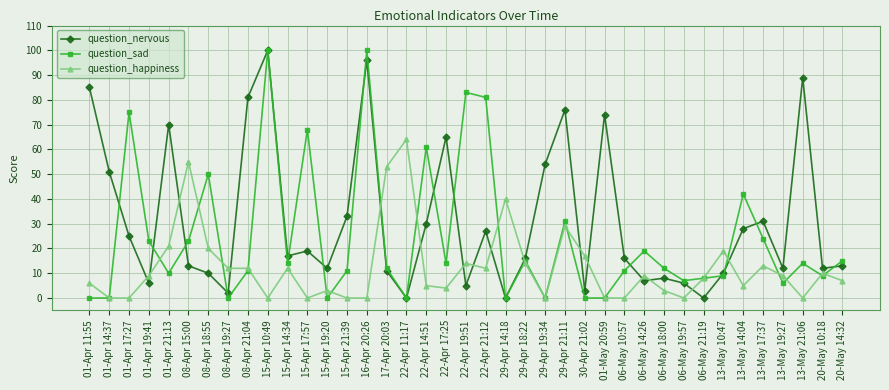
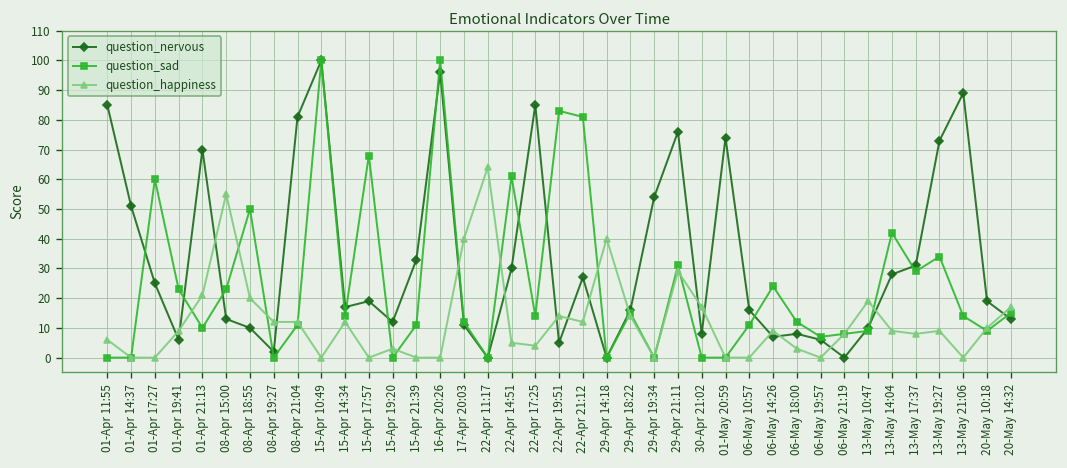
question_sad, 01-Apr 17:27: 75 -> 60
question_happiness, 17-Apr 20:03: 53 -> 40
question_nervous, 22-Apr 17:25: 65 -> 85
question_nervous, 30-Apr 21:02: 3 -> 8
question_sad, 06-May 14:26: 19 -> 24
question_happiness, 13-May 14:04: 5 -> 9
question_sad, 13-May 17:37: 24 -> 29
question_happiness, 13-May 17:37: 13 -> 8
question_nervous, 13-May 19:27: 12 -> 73
question_sad, 13-May 19:27: 6 -> 34
question_nervous, 20-May 10:18: 12 -> 19
question_happiness, 20-May 14:32: 7 -> 17
